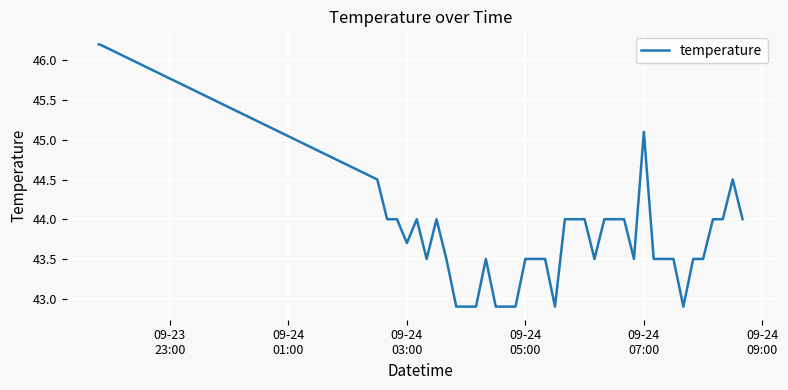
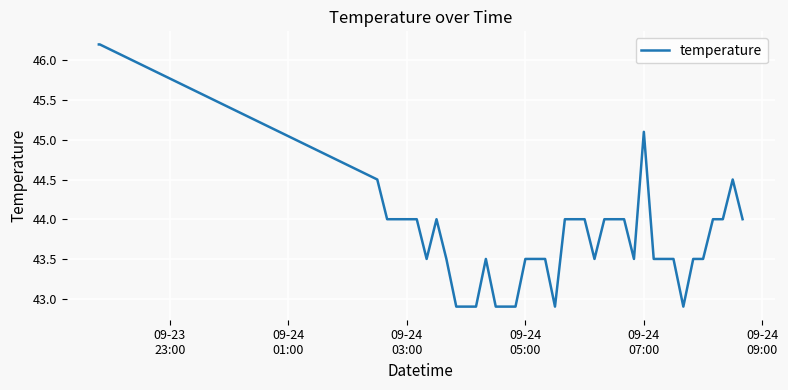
09-24 03:00: 43.7 -> 44.0
